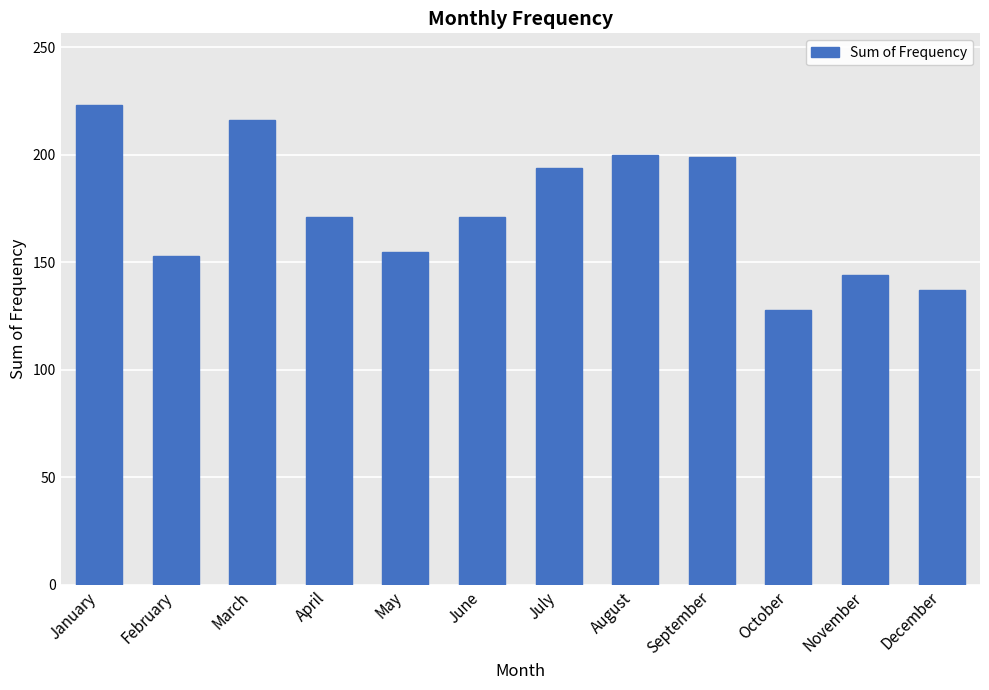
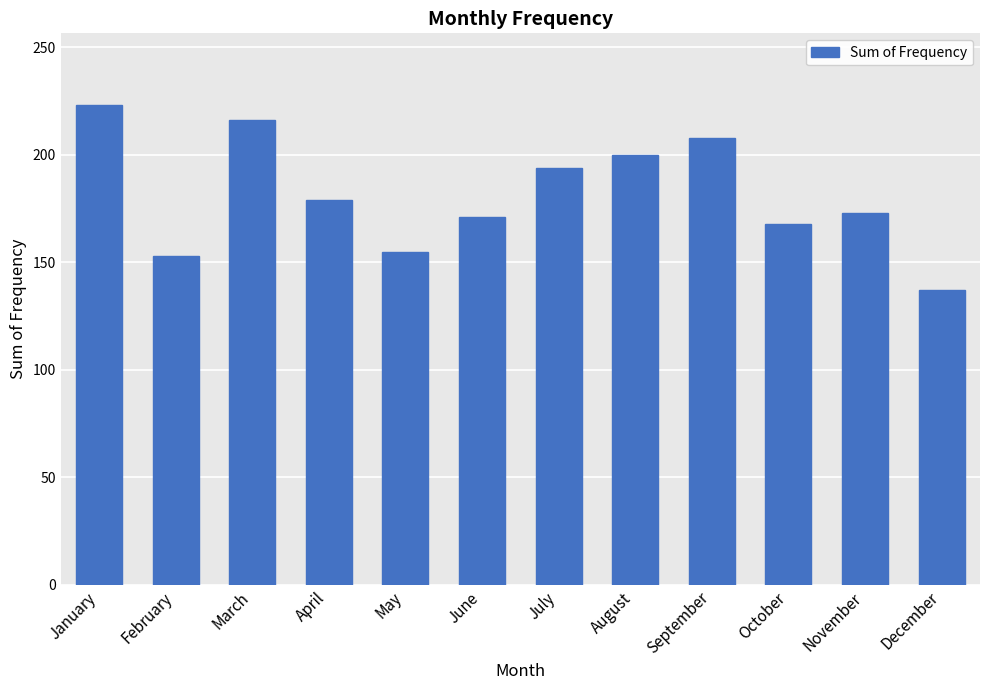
April: 171 -> 179
September: 199 -> 208
October: 128 -> 168
November: 144 -> 173
